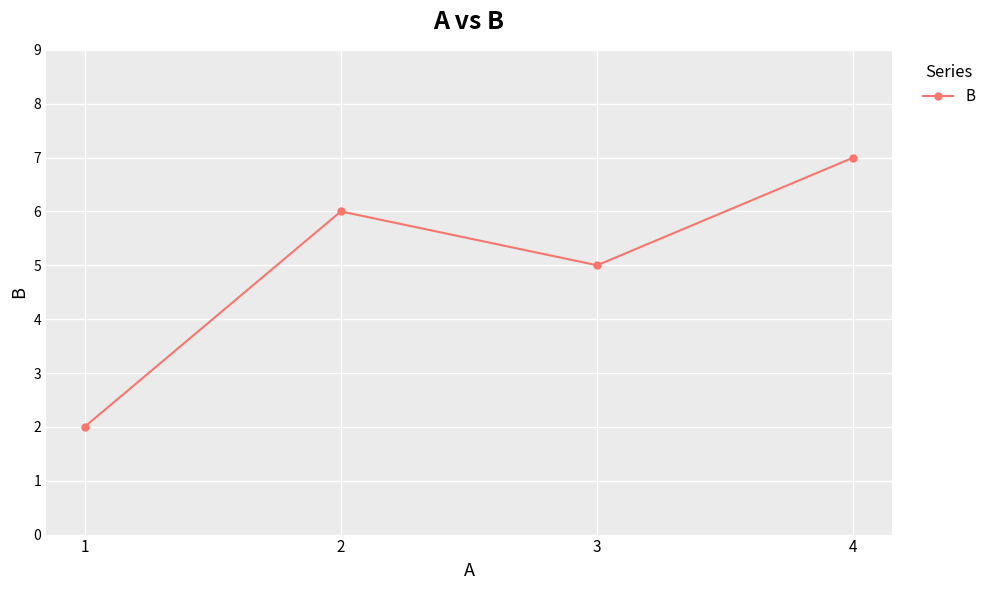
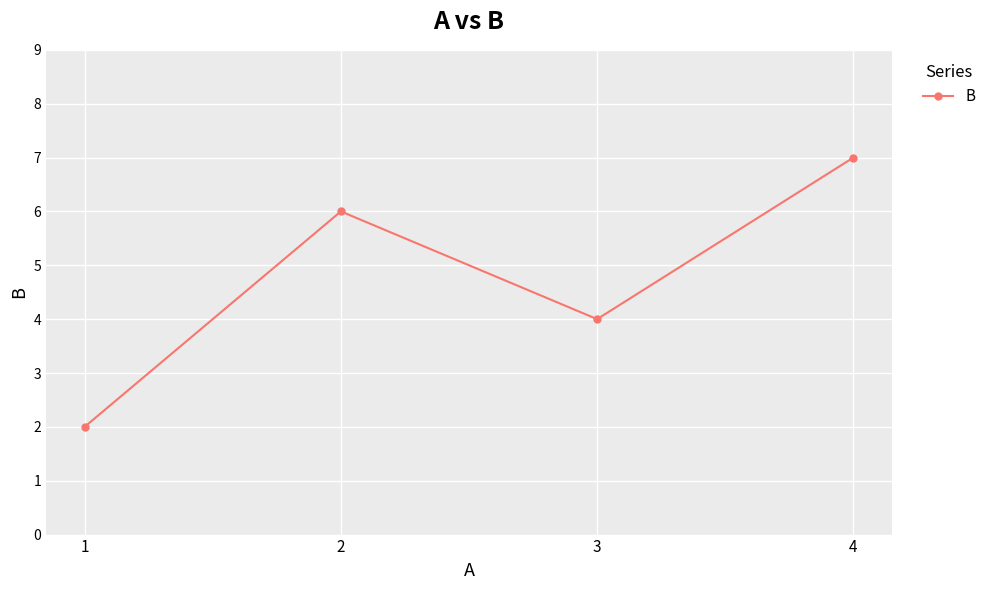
3: 5 -> 4
